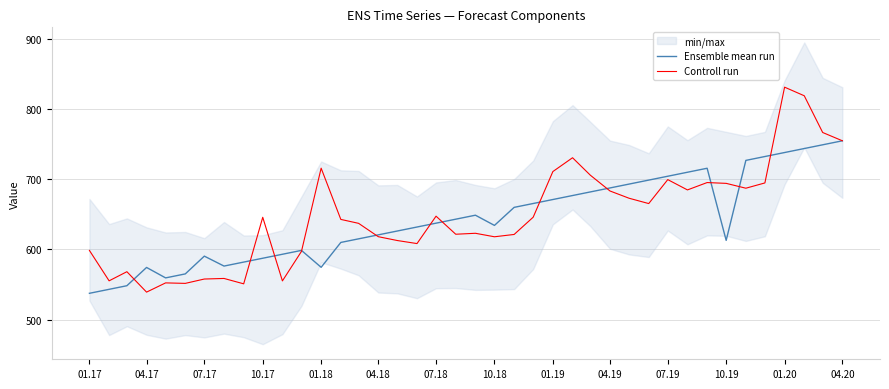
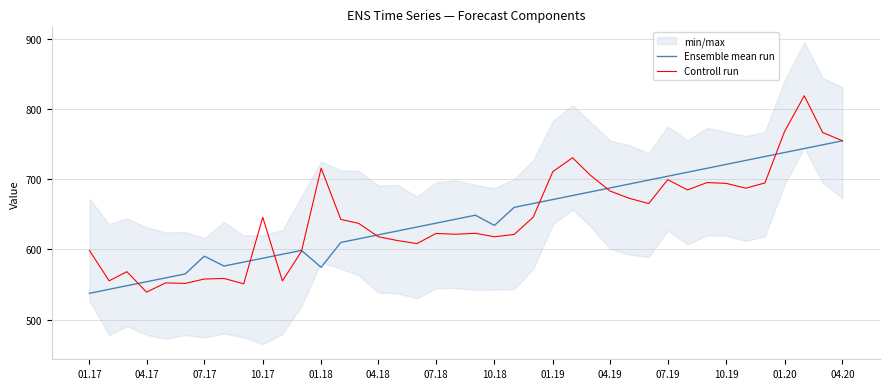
Ensemble mean run, 04.17: 570 -> 550
Controll run, 07.18: 650 -> 620
Ensemble mean run, 10.19: 610 -> 720
Controll run, 01.20: 830 -> 770
